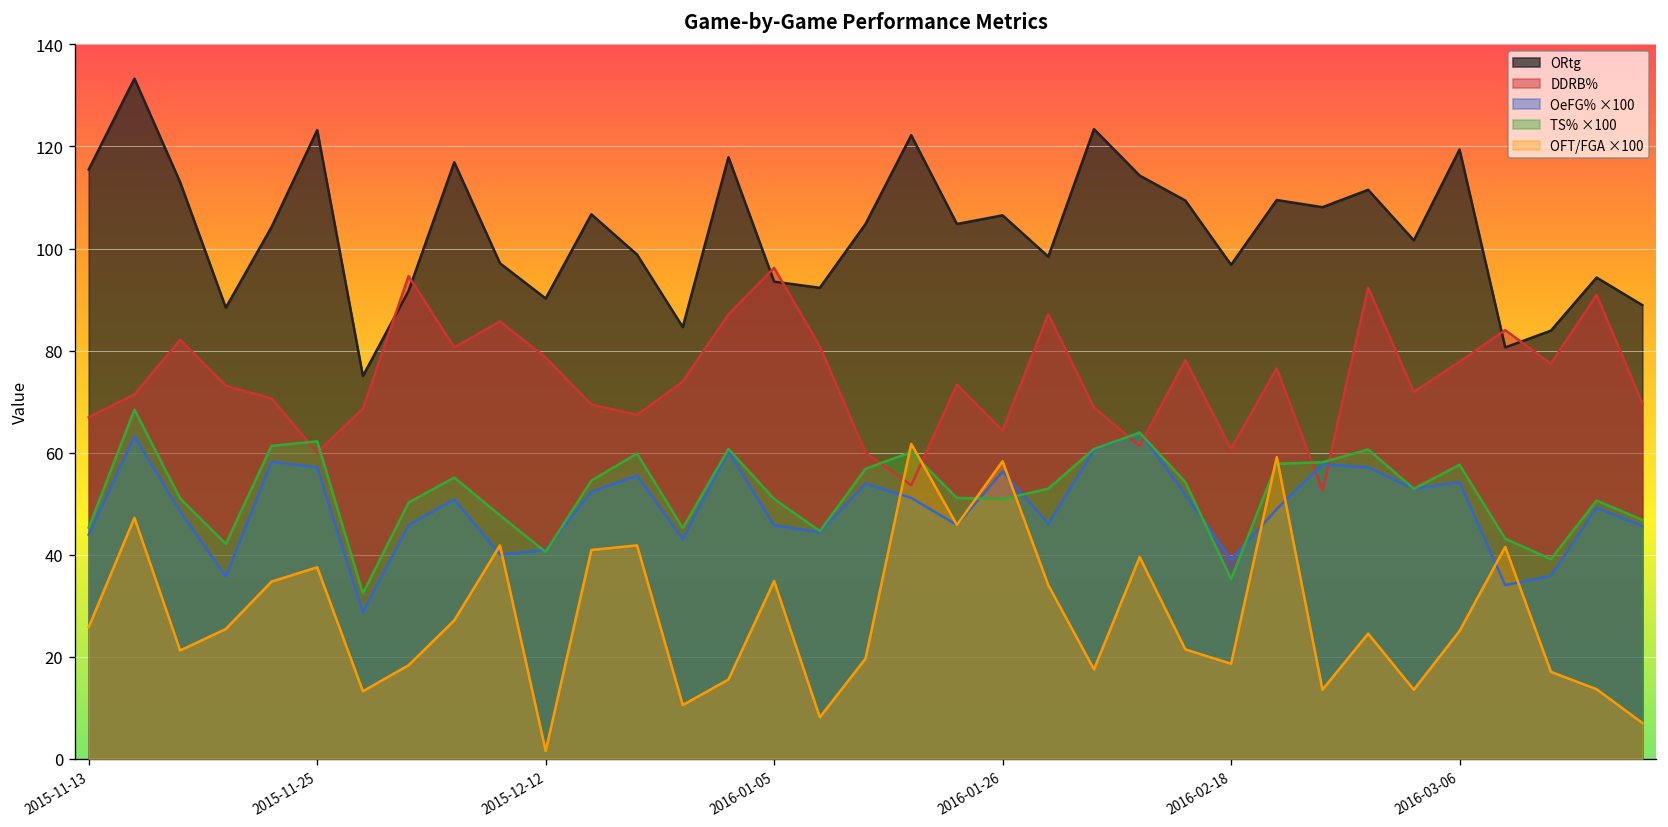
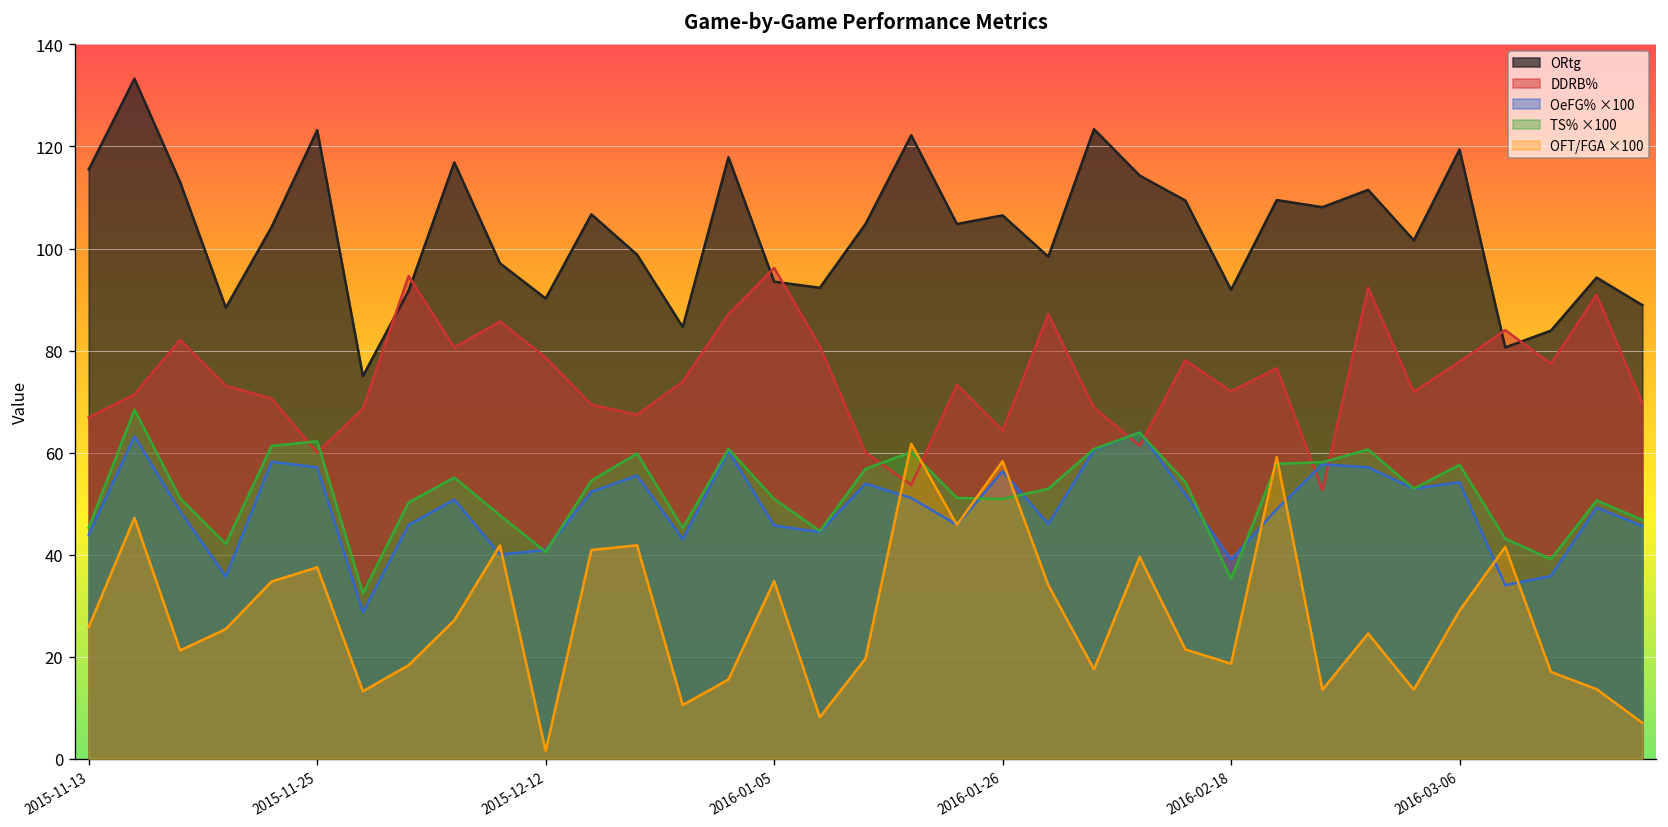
ORtg, 2016-02-18: 97 -> 92
DDRB%, 2016-02-18: 61 -> 72
OFT/FGA ×100, 2016-03-06: 25 -> 29
